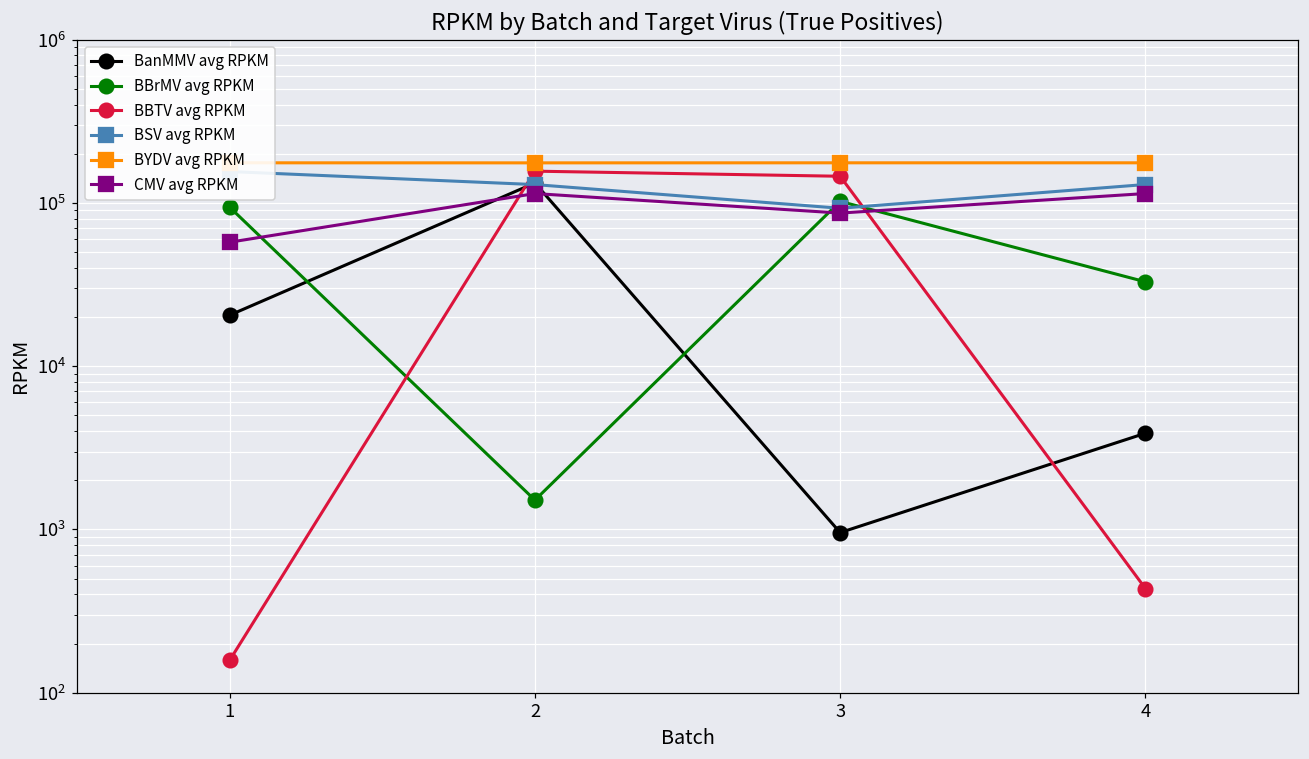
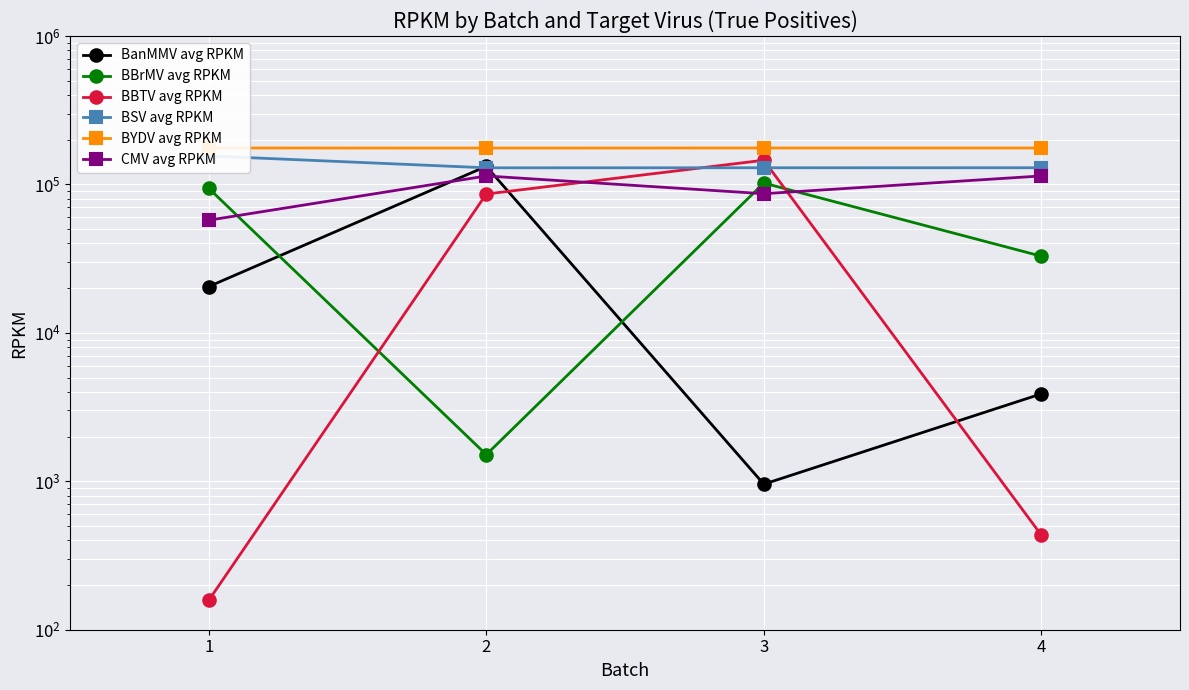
BBTV avg RPKM, 2: 160000 -> 90000
BSV avg RPKM, 3: 90000 -> 130000
